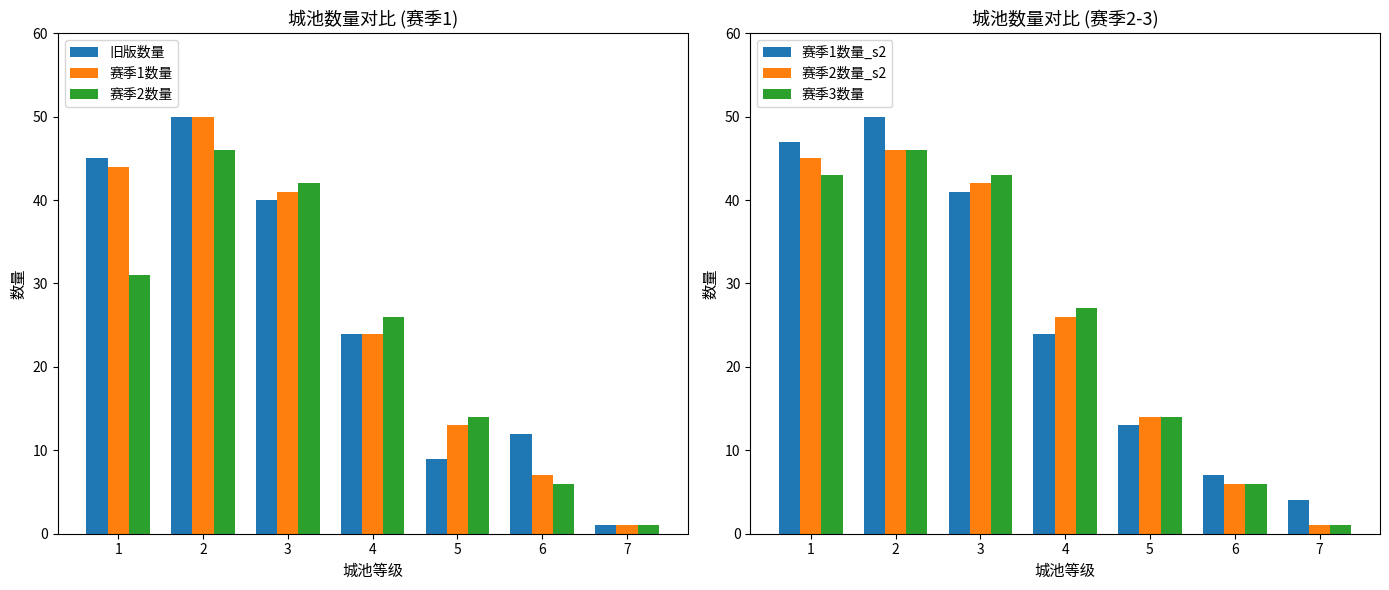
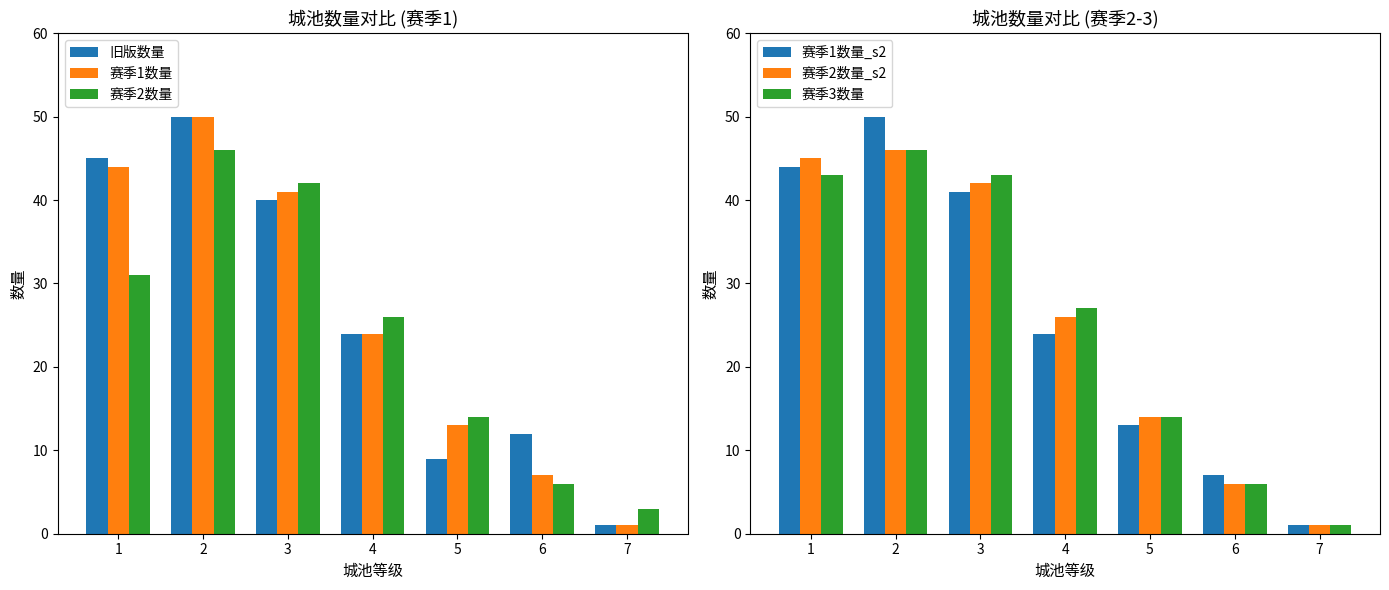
城池数量对比 (赛季1), 赛季2数量, 7: 1 -> 3
城池数量对比 (赛季2-3), 赛季1数量_s2, 1: 47 -> 44
城池数量对比 (赛季2-3), 赛季1数量_s2, 7: 4 -> 1
